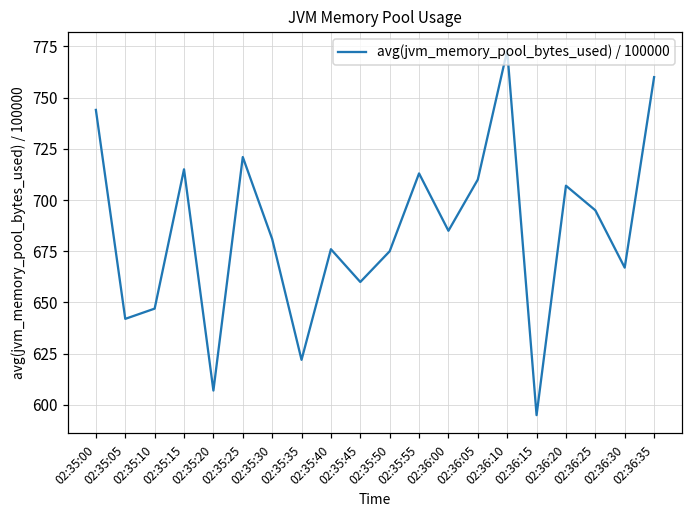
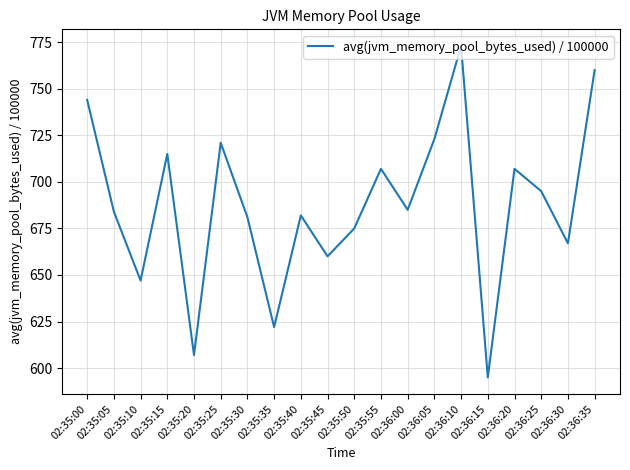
02:35:05: 642 -> 684
02:35:40: 676 -> 682
02:35:55: 713 -> 707
02:36:05: 710 -> 723
